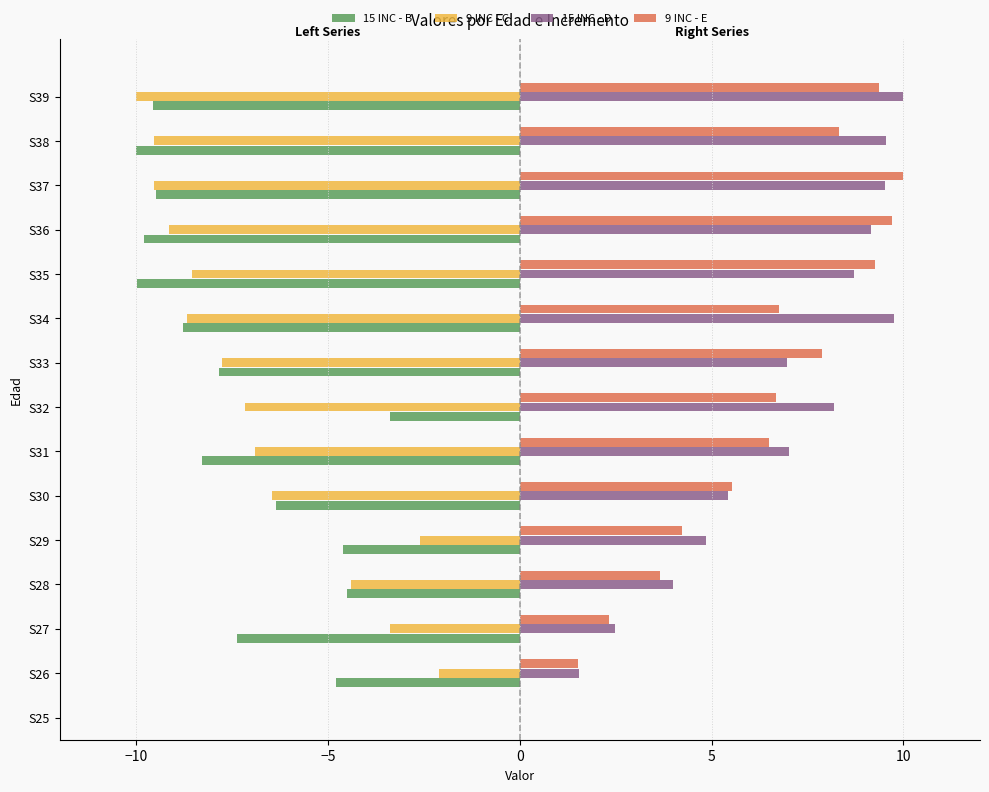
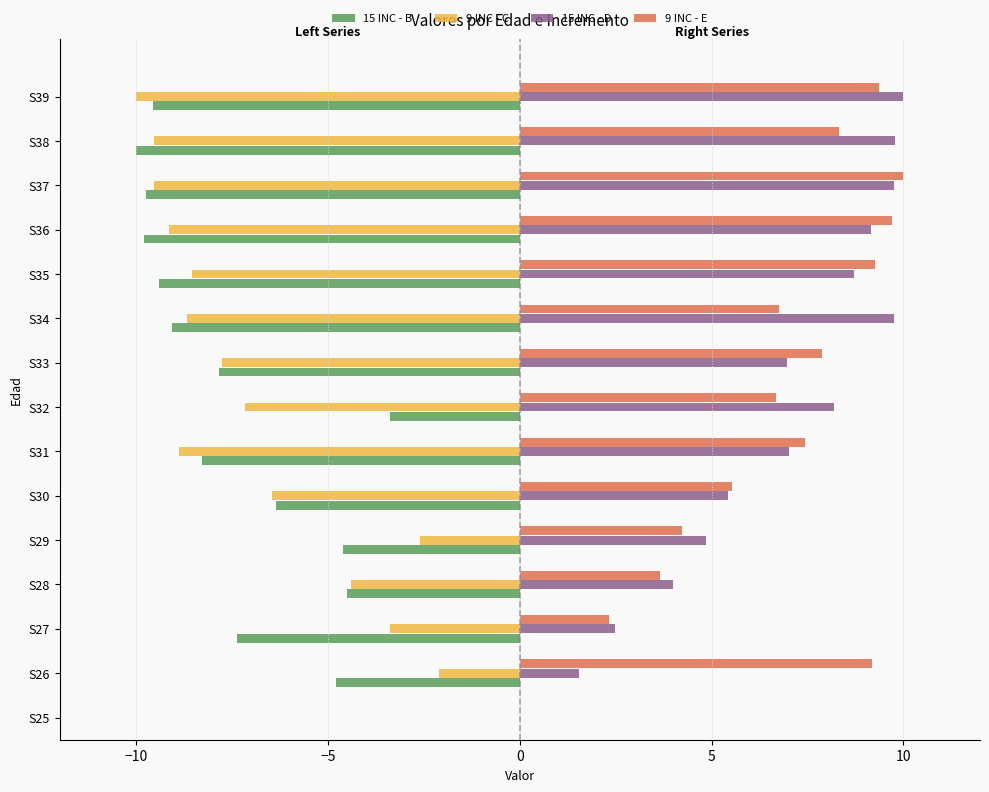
15 INC - D, S38: 9.6 -> 9.8
15 INC - D, S37: 9.5 -> 9.8
15 INC - B, S37: -9.5 -> -9.8
15 INC - B, S35: -10.0 -> -9.4
15 INC - B, S34: -8.8 -> -9.1
9 INC - E, S31: 6.5 -> 7.4
9 INC - C, S31: -6.9 -> -8.9
9 INC - E, S26: 1.5 -> 9.2
